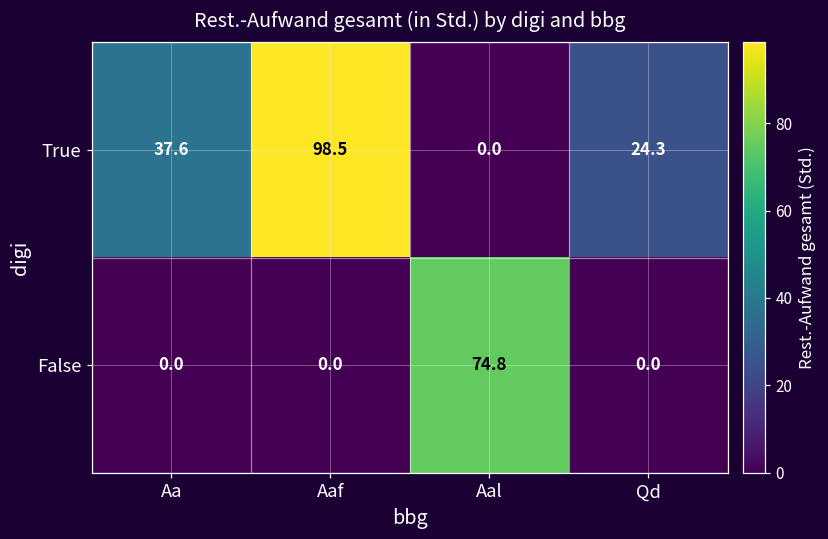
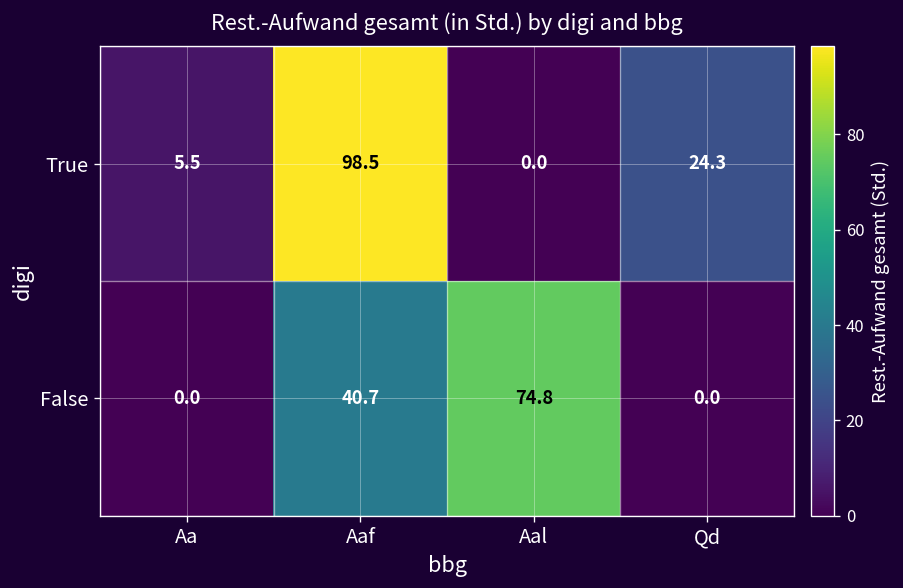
True, Aa: 37.6 -> 5.5
False, Aaf: 0.0 -> 40.7
